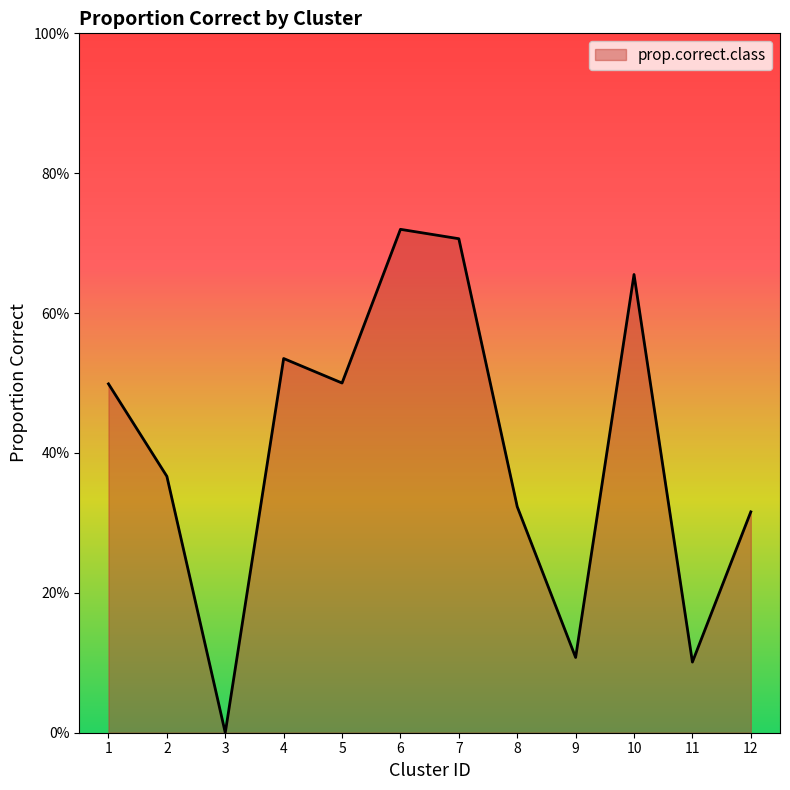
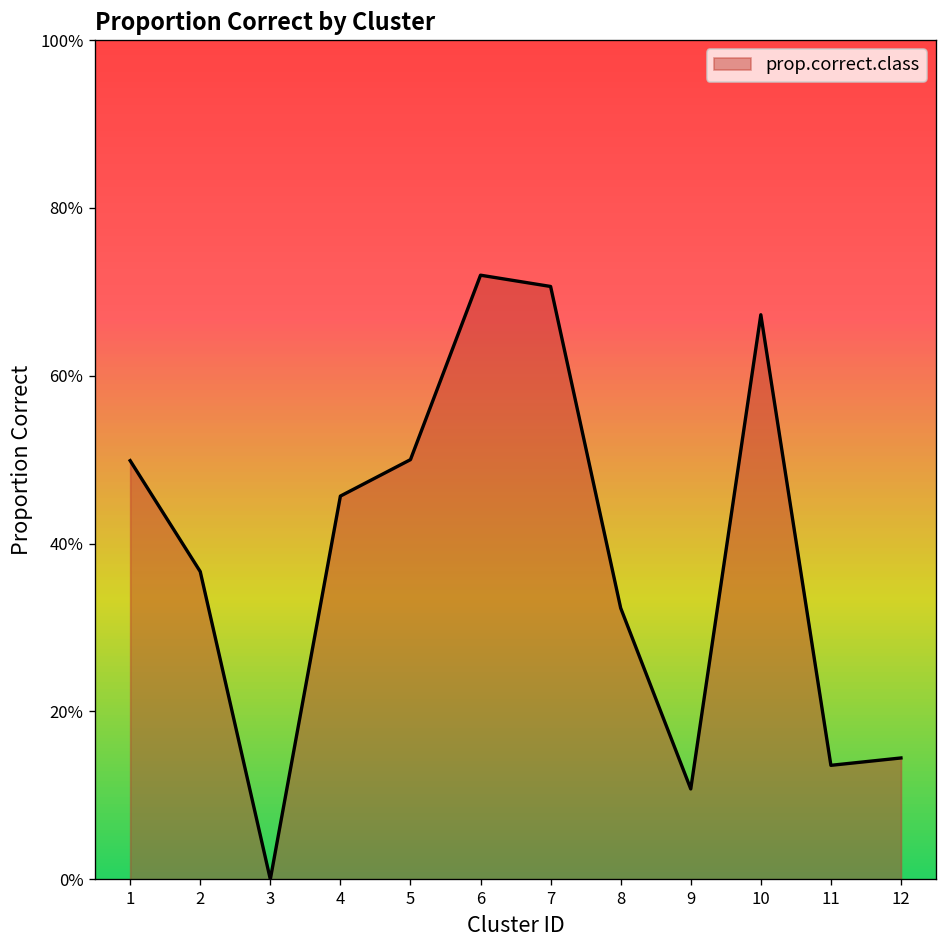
4: 54% -> 46%
10: 66% -> 67%
11: 10% -> 14%
12: 32% -> 14%
